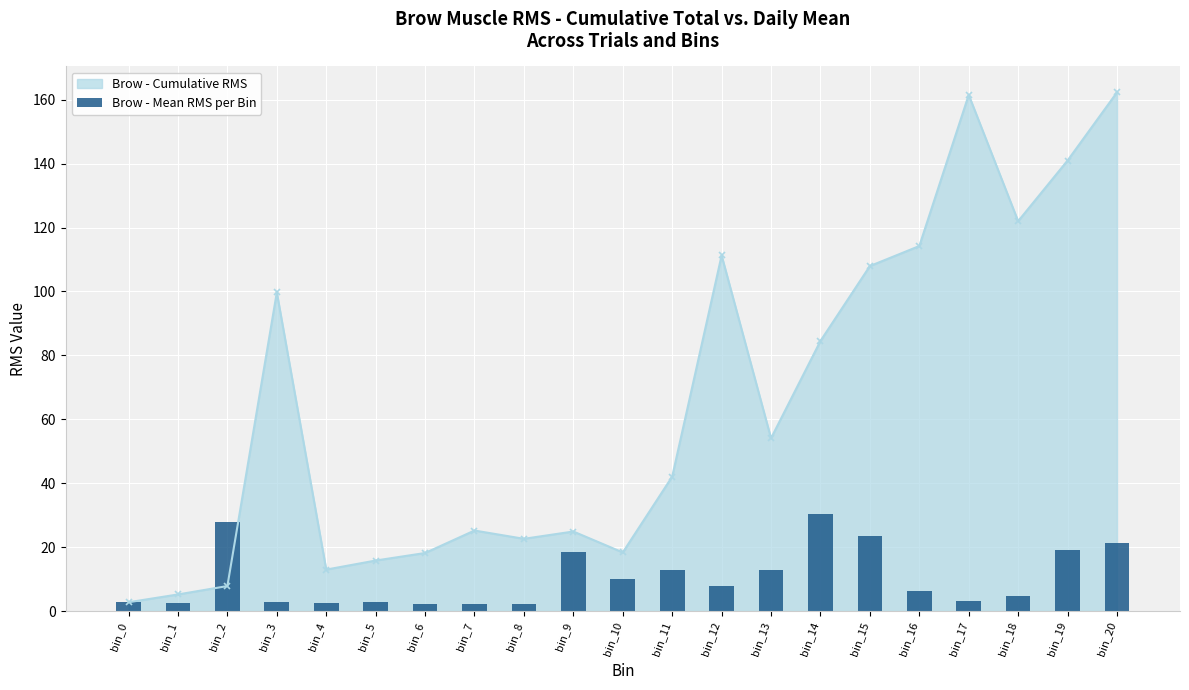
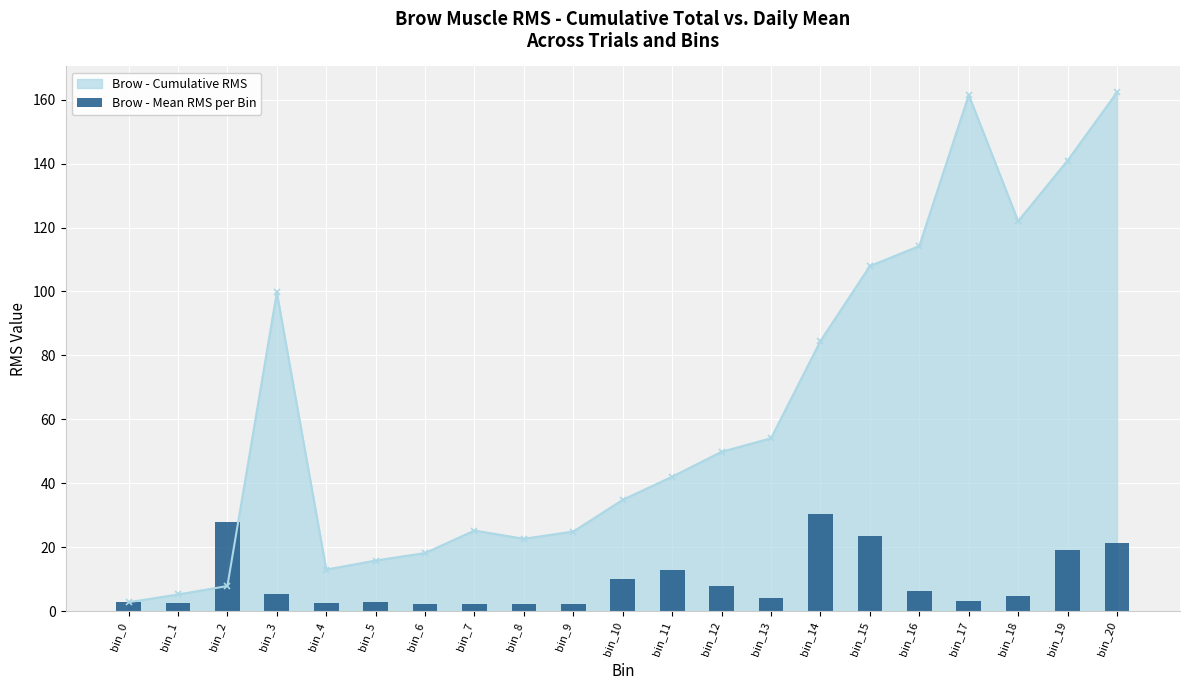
Brow - Mean RMS per Bin, bin_3: 3 -> 5
Brow - Mean RMS per Bin, bin_9: 19 -> 2
Brow - Cumulative RMS, bin_10: 18 -> 35
Brow - Cumulative RMS, bin_12: 111 -> 50
Brow - Mean RMS per Bin, bin_13: 13 -> 4
